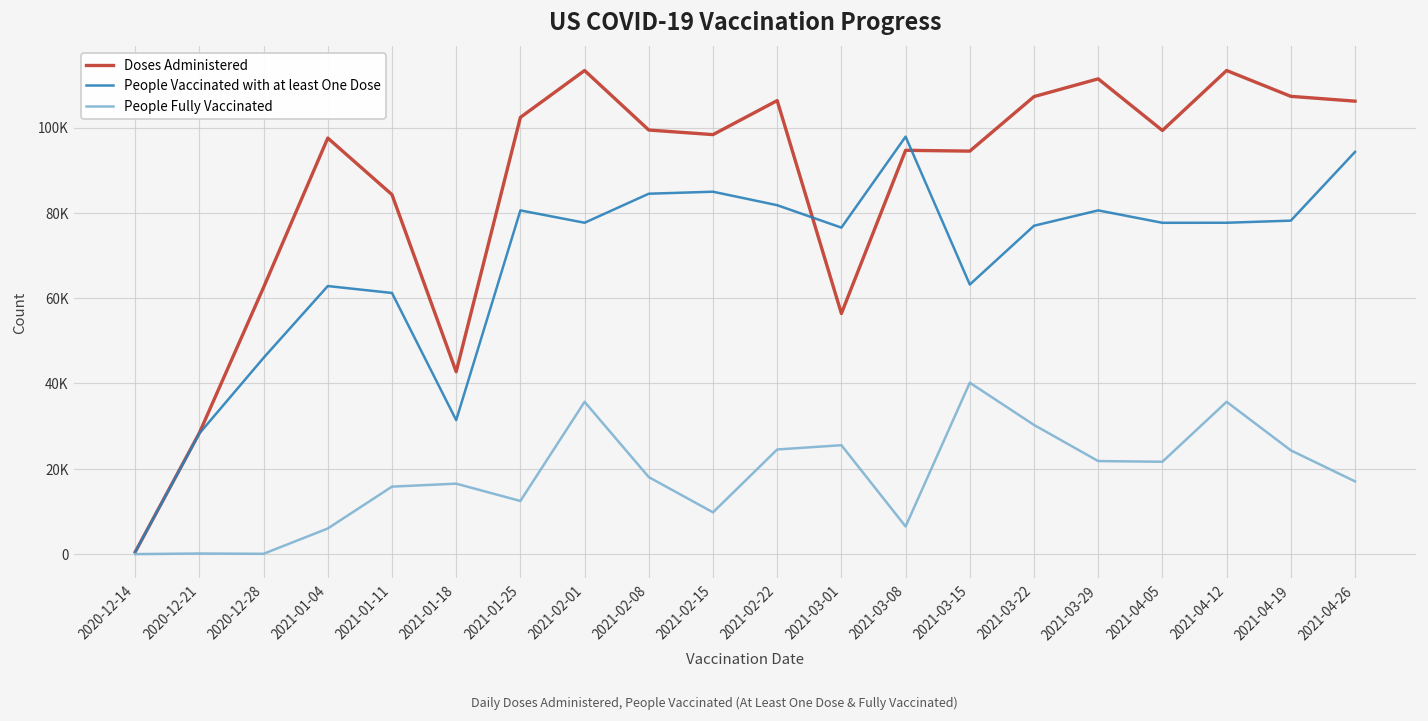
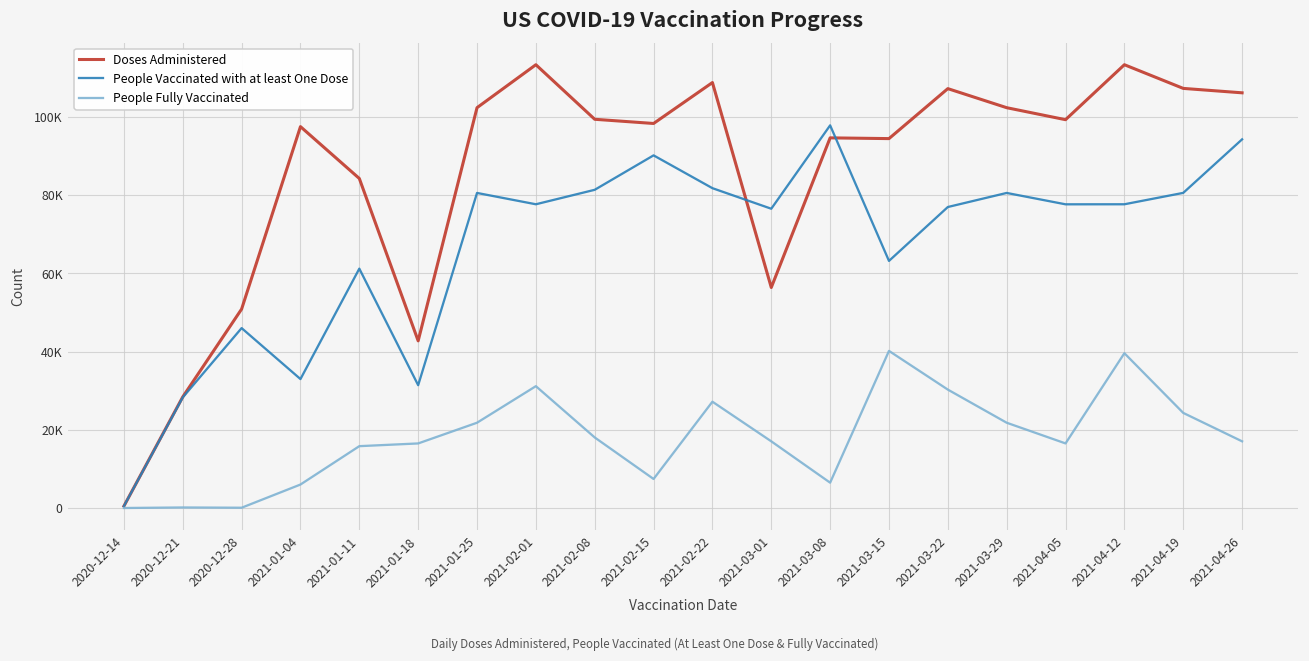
Doses Administered, 2020-12-28: 63000 -> 51000
People Vaccinated with at least One Dose, 2021-01-04: 63000 -> 33000
People Fully Vaccinated, 2021-01-25: 12000 -> 22000
People Fully Vaccinated, 2021-02-01: 36000 -> 31000
People Vaccinated with at least One Dose, 2021-02-08: 84000 -> 81000
People Vaccinated with at least One Dose, 2021-02-15: 85000 -> 90000
People Fully Vaccinated, 2021-02-15: 10000 -> 7000
Doses Administered, 2021-02-22: 106000 -> 109000
People Fully Vaccinated, 2021-02-22: 25000 -> 27000
People Fully Vaccinated, 2021-03-01: 26000 -> 17000
Doses Administered, 2021-03-29: 111000 -> 102000
People Fully Vaccinated, 2021-04-05: 22000 -> 17000
People Fully Vaccinated, 2021-04-12: 36000 -> 40000
People Vaccinated with at least One Dose, 2021-04-19: 78000 -> 81000
